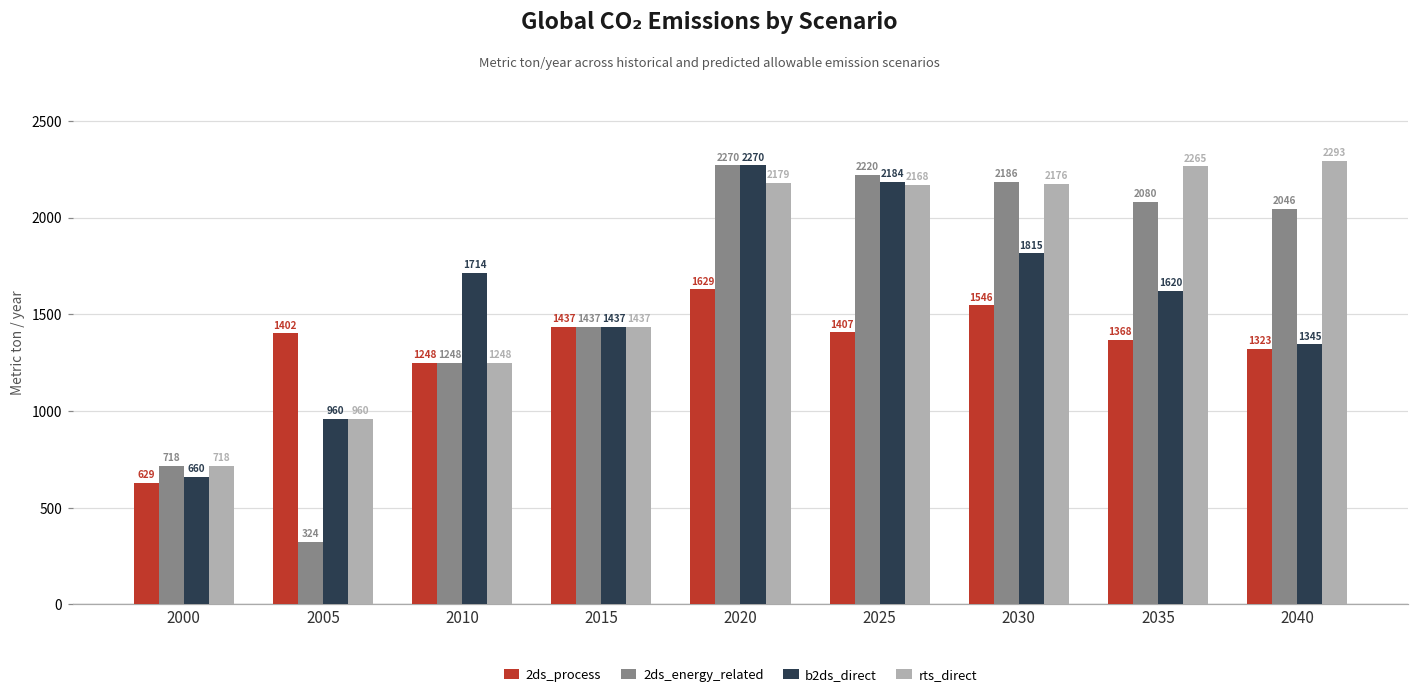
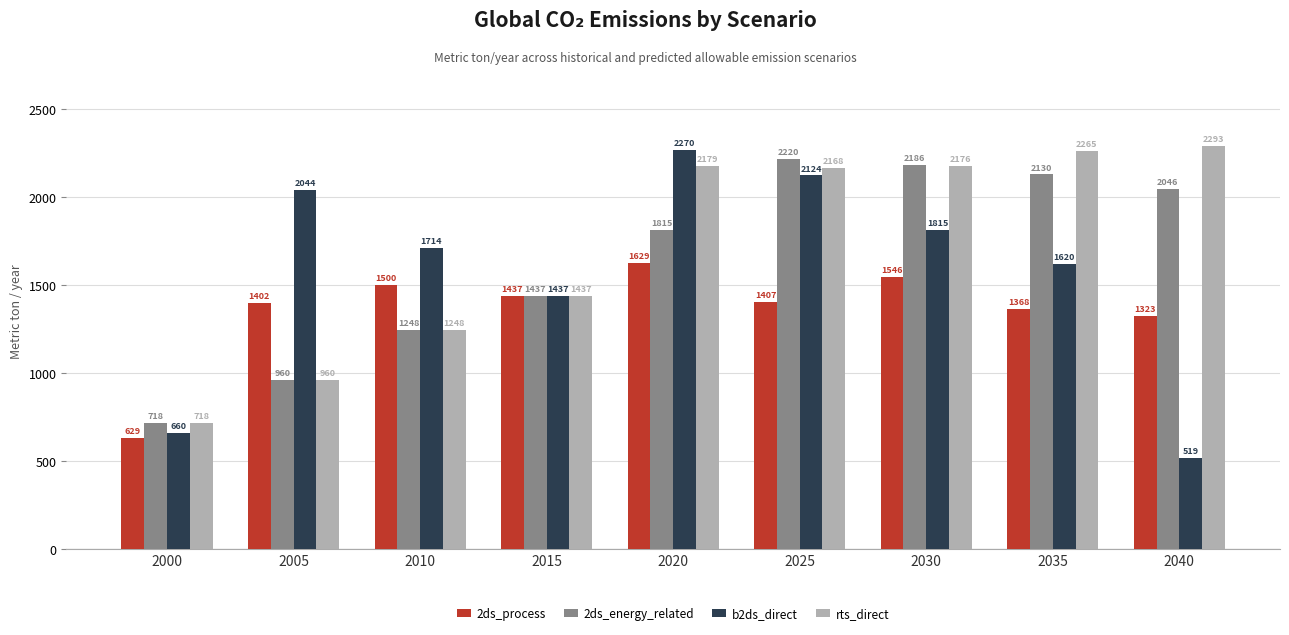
2ds_energy_related, 2005: 324 -> 960
b2ds_direct, 2005: 960 -> 2044
2ds_process, 2010: 1248 -> 1500
2ds_energy_related, 2020: 2270 -> 1815
b2ds_direct, 2025: 2184 -> 2124
2ds_energy_related, 2035: 2080 -> 2130
b2ds_direct, 2040: 1345 -> 519
